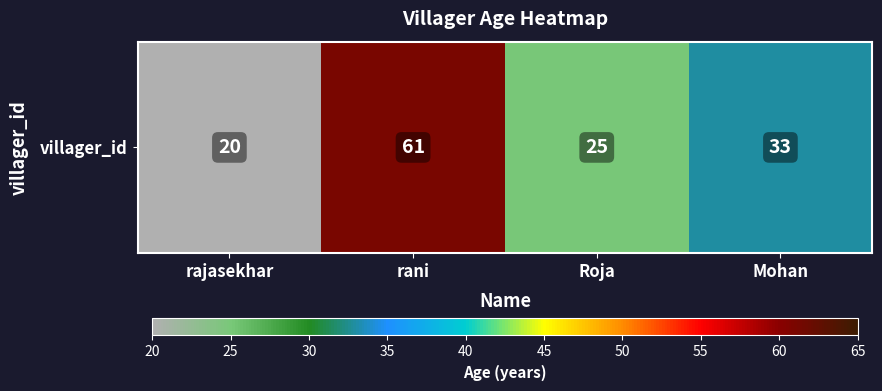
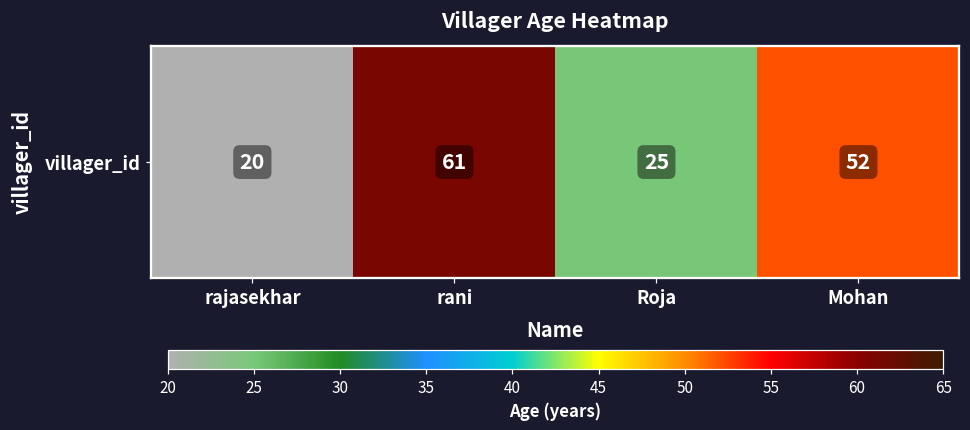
villager_id, Mohan: 33 -> 52
